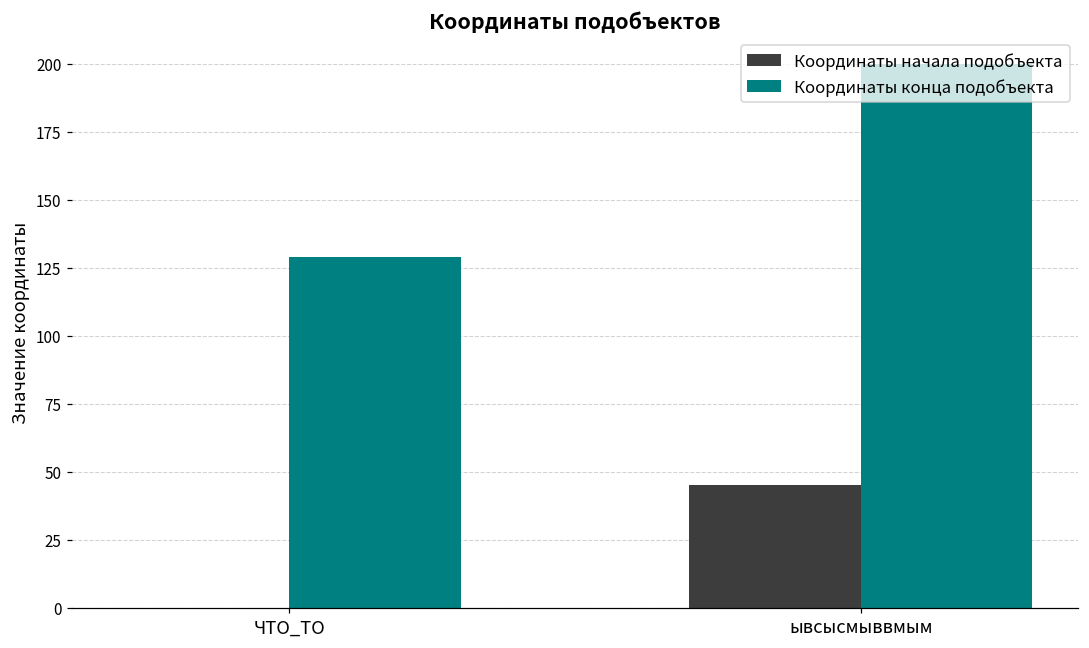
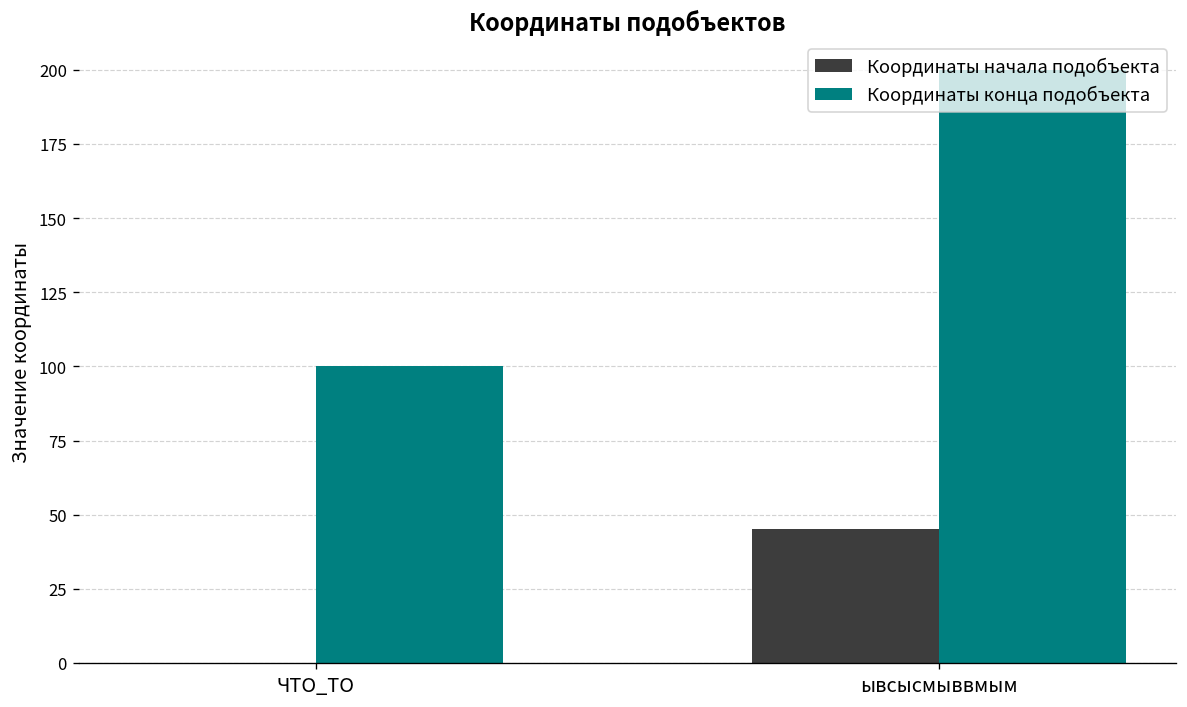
Координаты конца подобъекта, ЧТО_ТО: 129 -> 100
